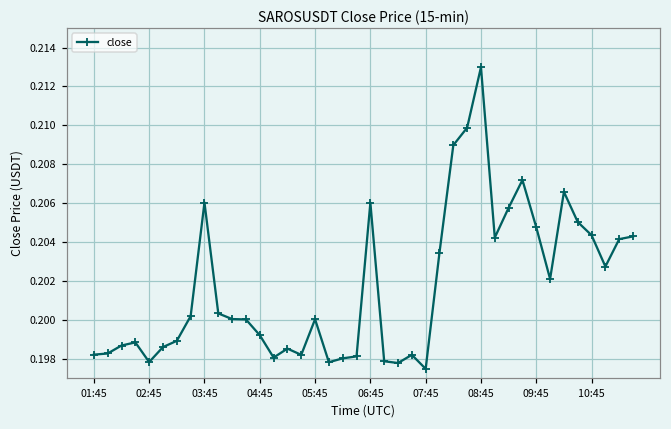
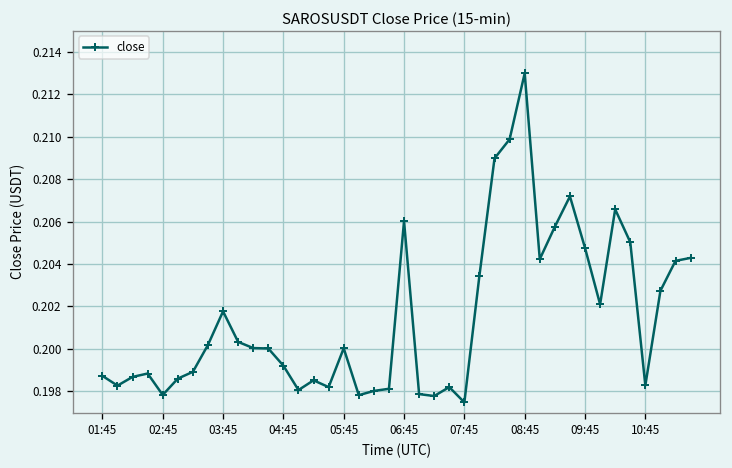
01:45: 0.1982 -> 0.1987
03:45: 0.2060 -> 0.2018
10:45: 0.2044 -> 0.1983
